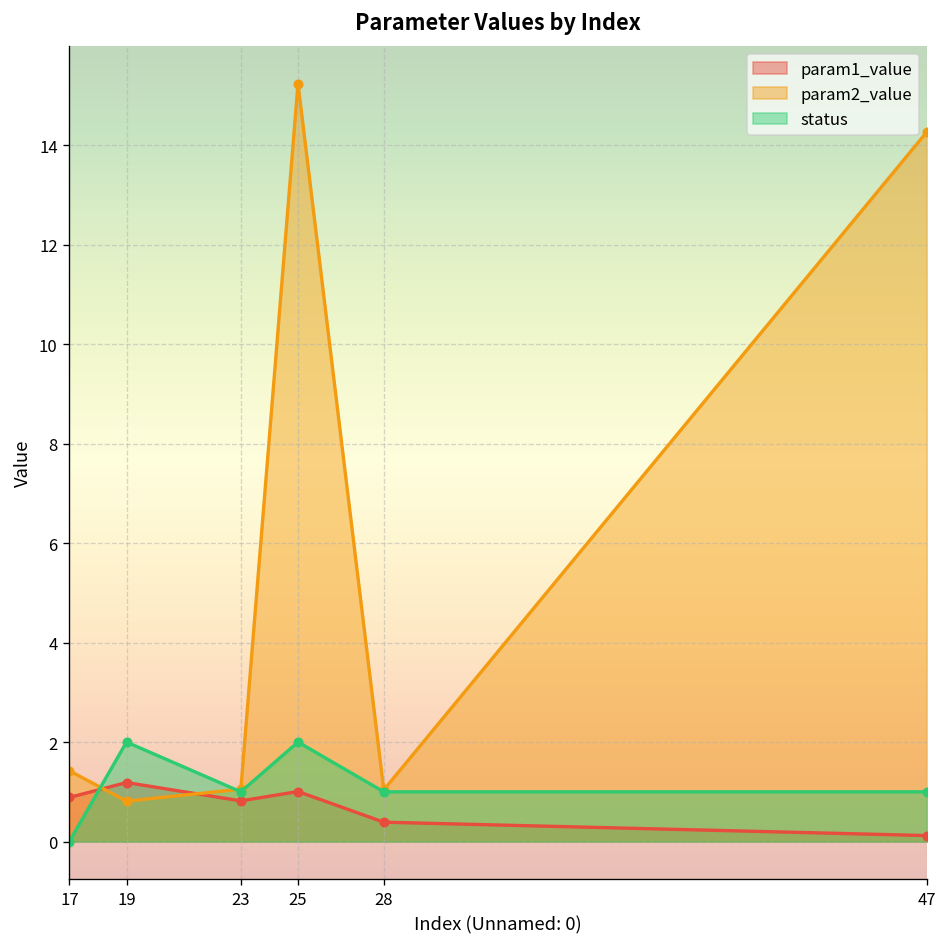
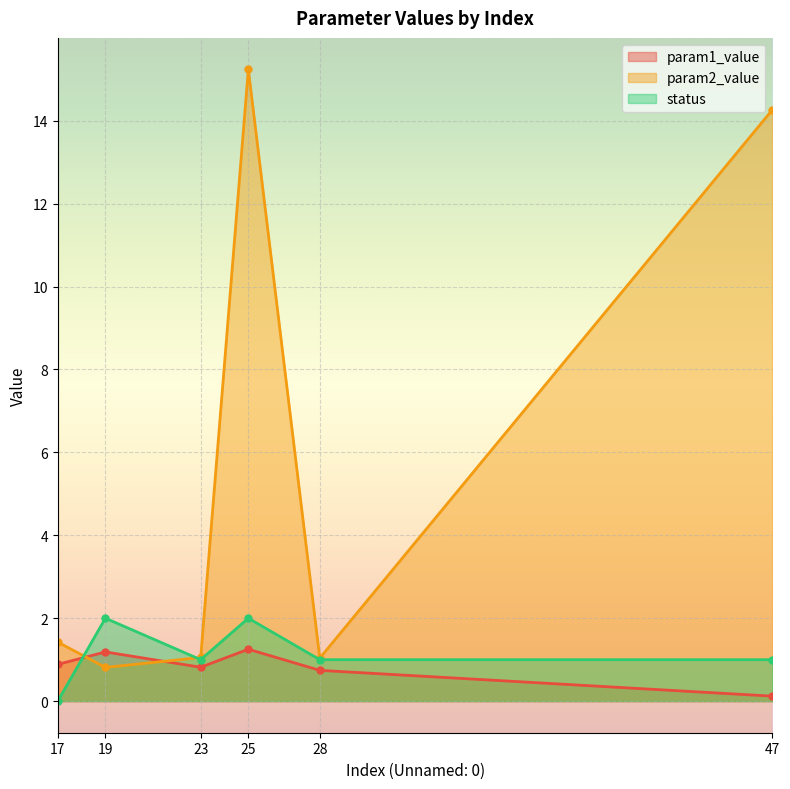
param1_value, 25: 1.0 -> 1.3
param1_value, 28: 0.4 -> 0.7
